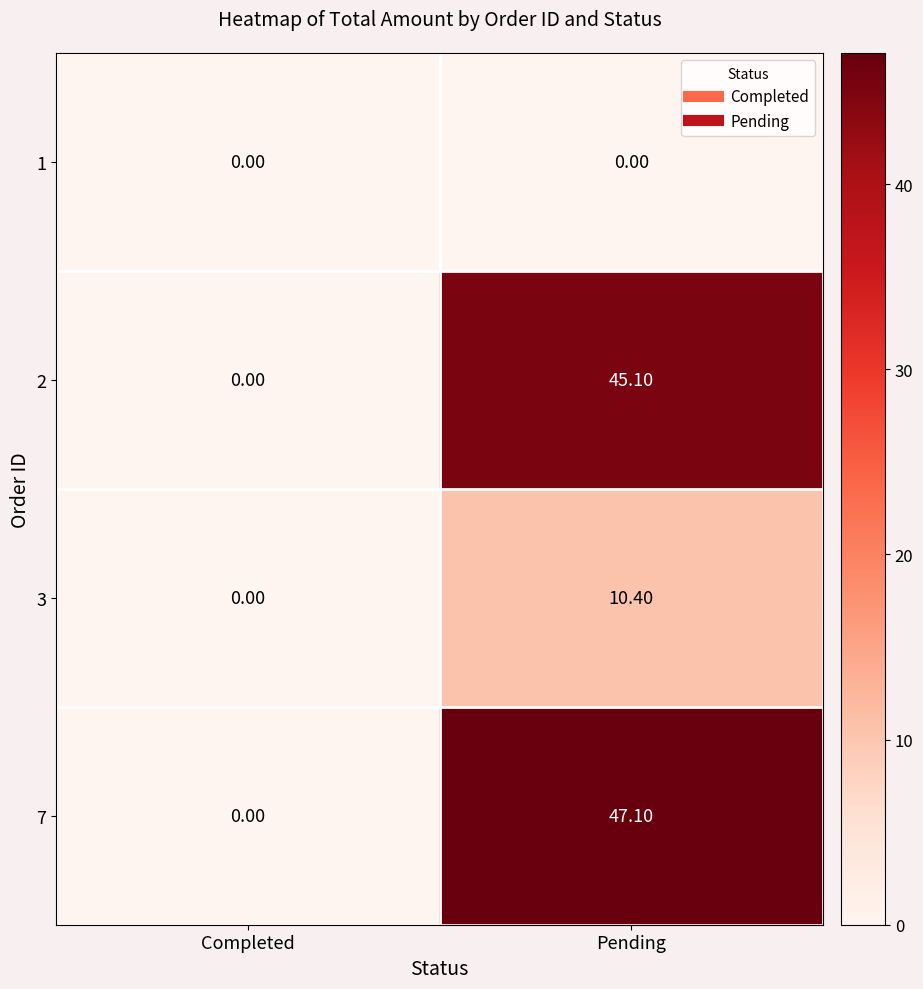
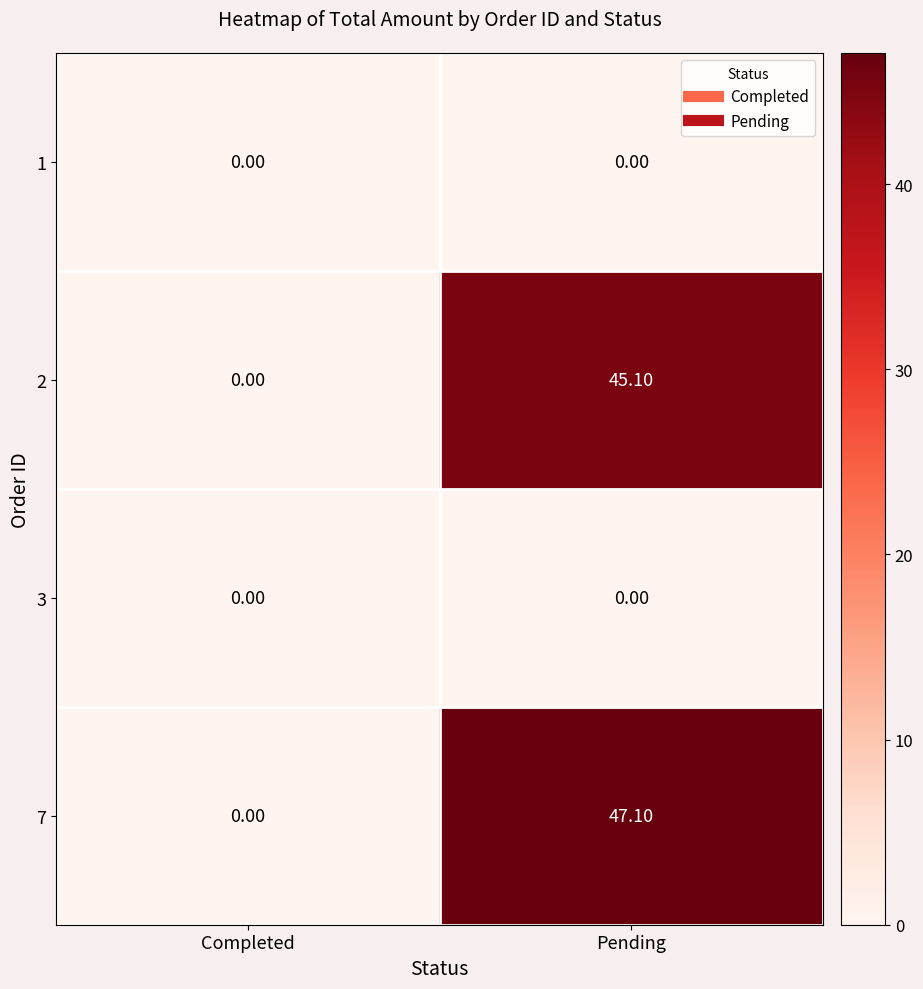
3, Pending: 10.40 -> 0.00
